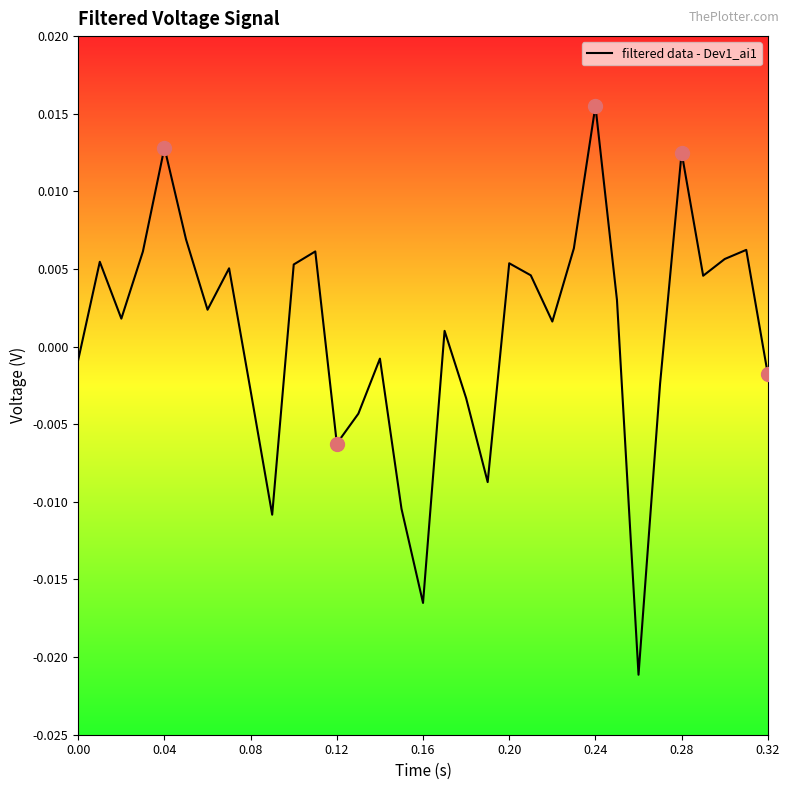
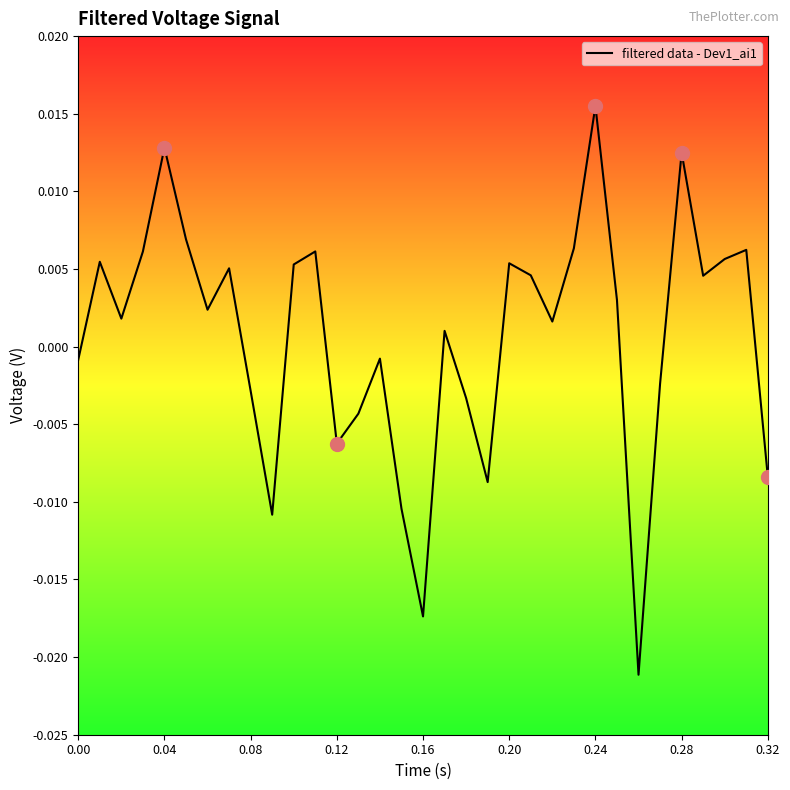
filtered data - Dev1_ai1, 0.16: -0.0165 -> -0.0174
filtered data - Dev1_ai1, 0.32: -0.0018 -> -0.0084
